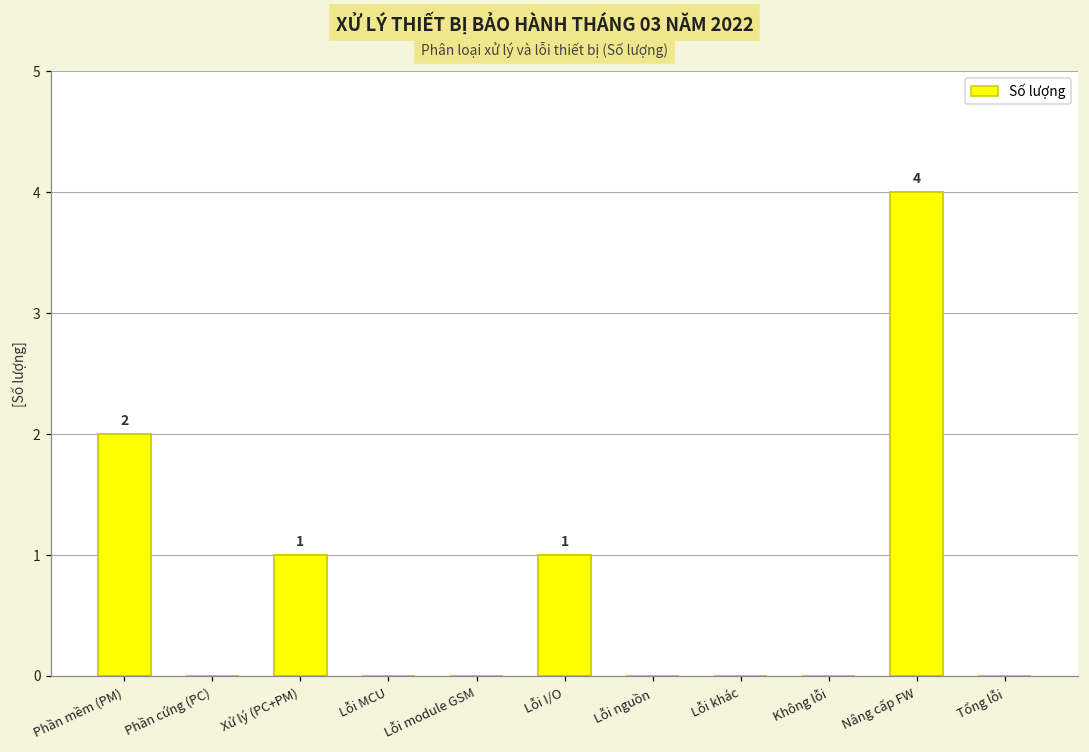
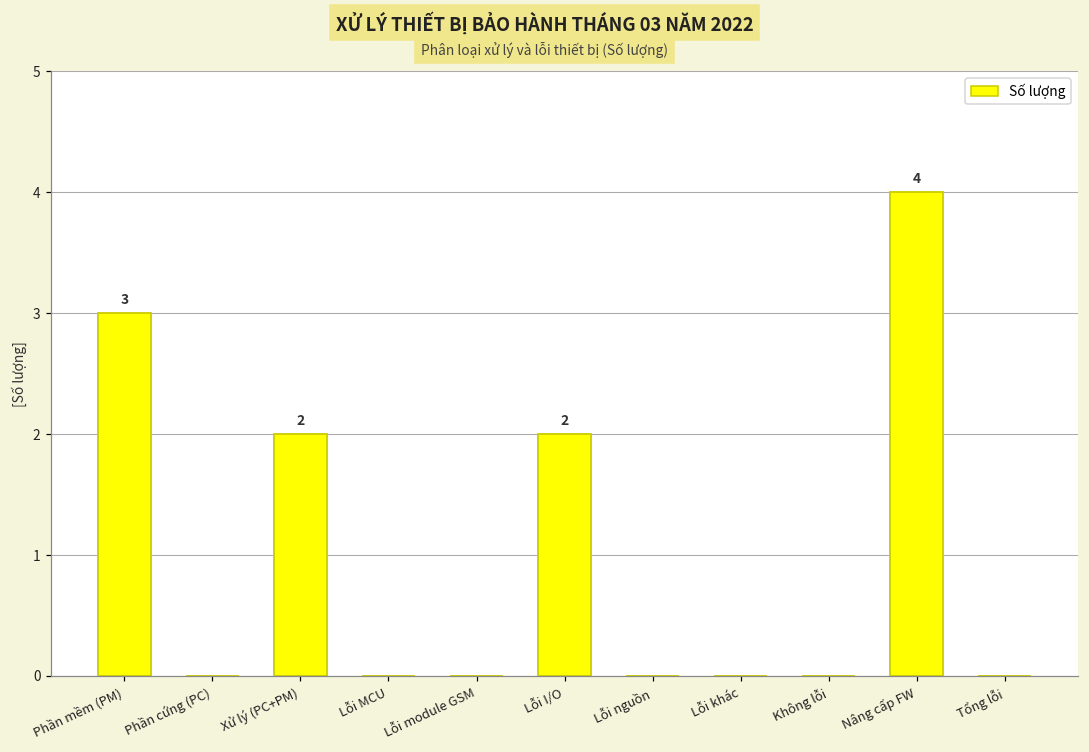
Phần mềm (PM): 2 -> 3
Xử lý (PC+PM): 1 -> 2
Lỗi I/O: 1 -> 2
